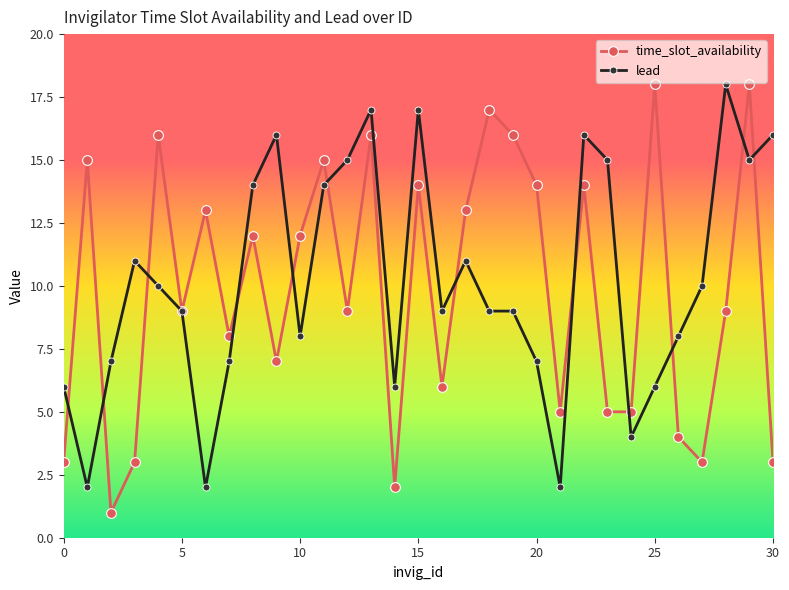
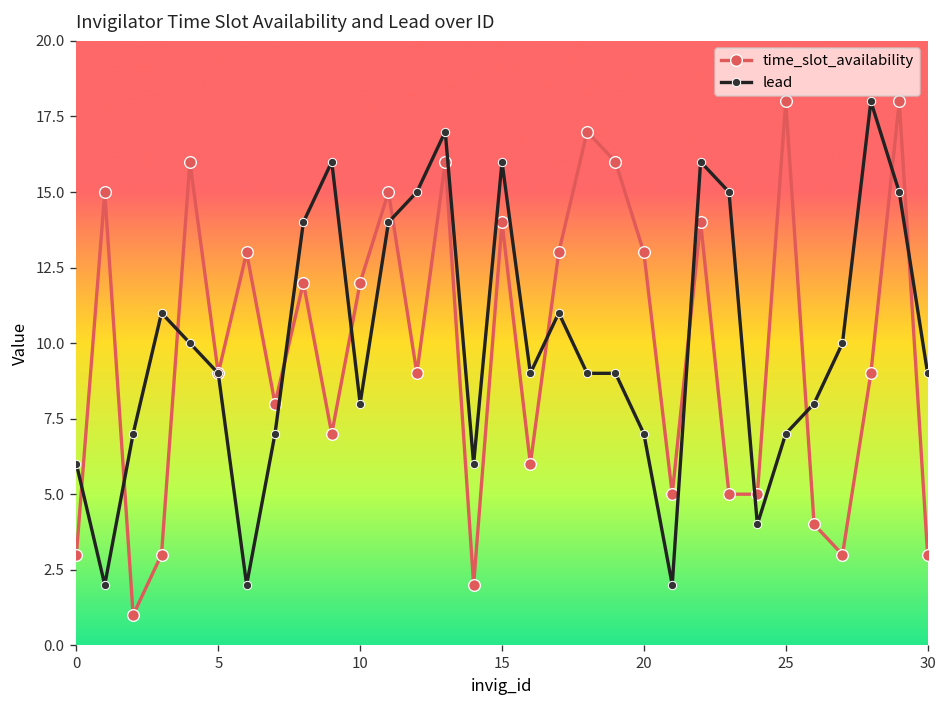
lead, 15: 17 -> 16
time_slot_availability, 20: 14 -> 13
lead, 25: 6 -> 7
lead, 30: 16 -> 9
